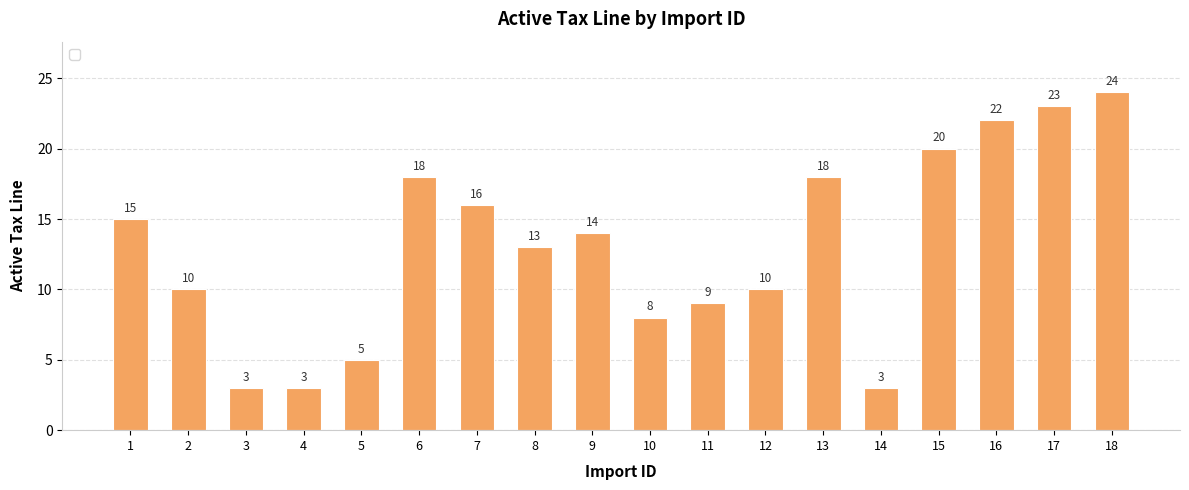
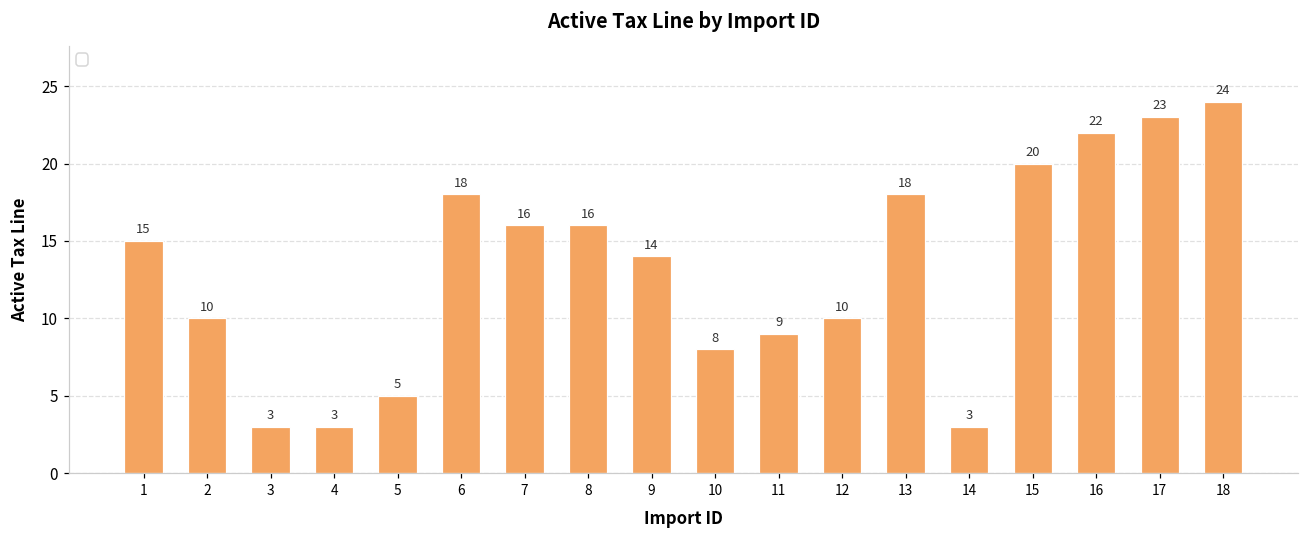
8: 13 -> 16
